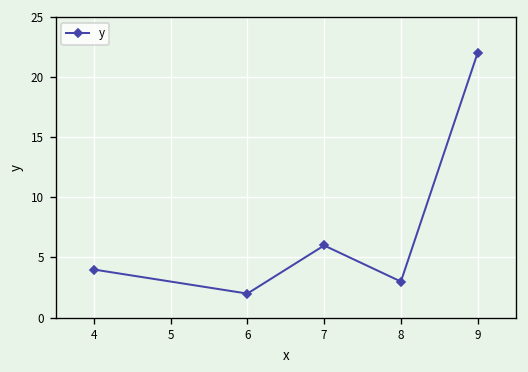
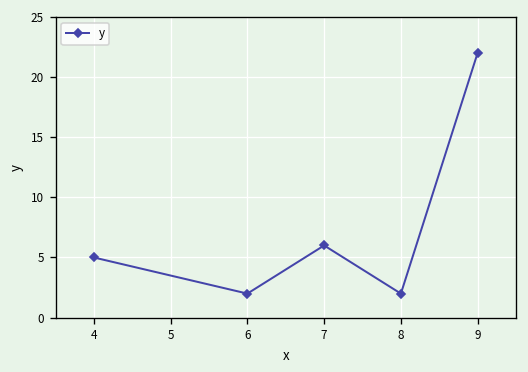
4: 4 -> 5
8: 3 -> 2
